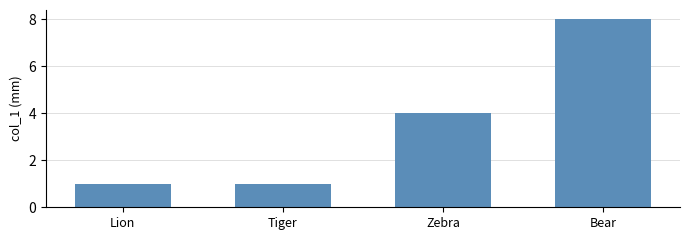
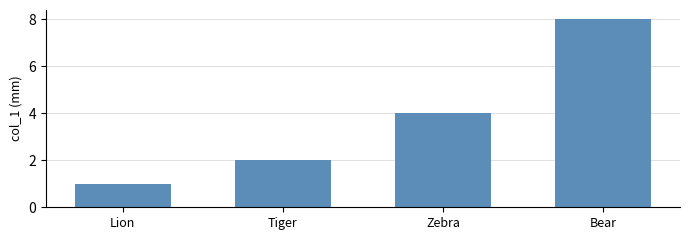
Tiger: 1 -> 2
